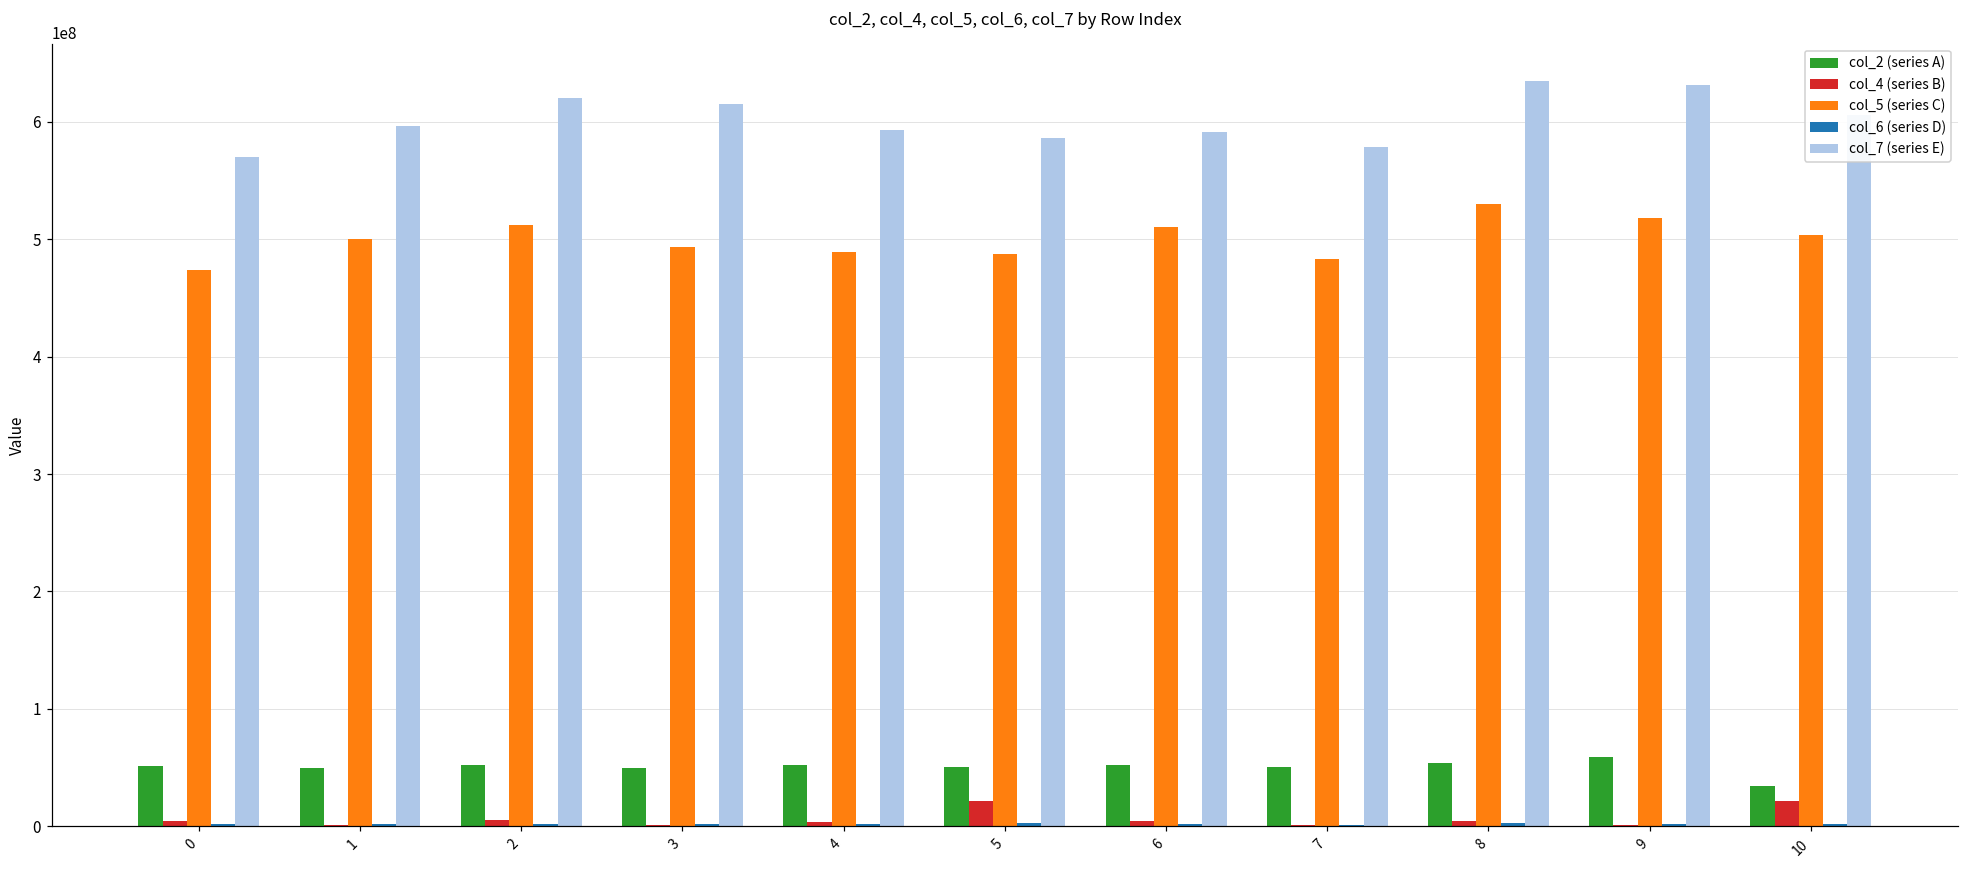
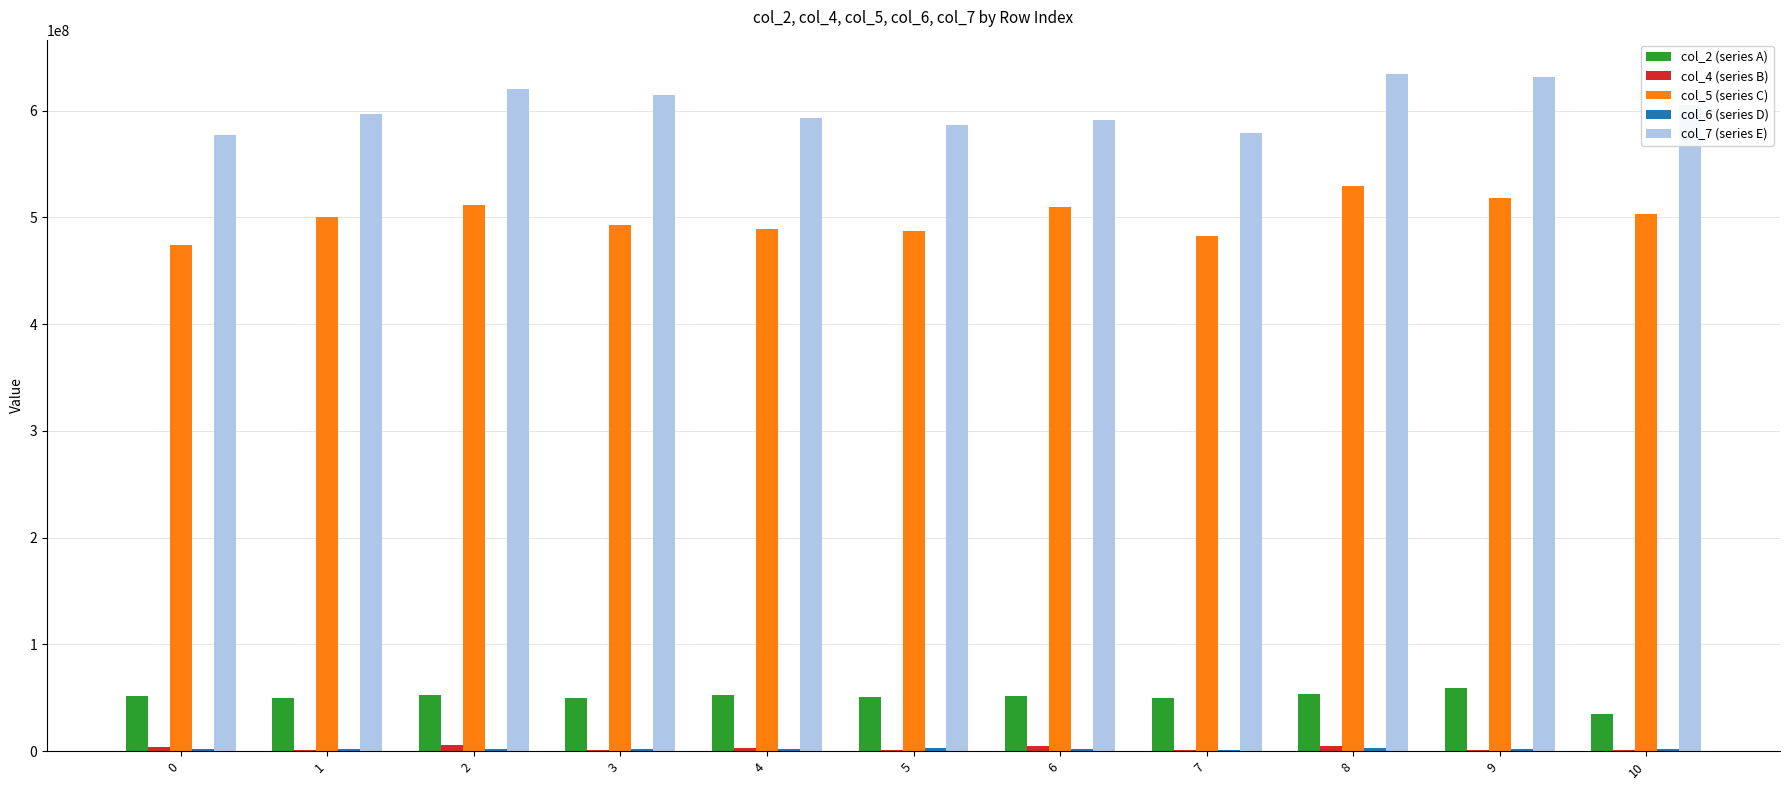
col_7 (series E), 0: 570000000 -> 577000000
col_4 (series B), 5: 22000000 -> 1000000
col_4 (series B), 10: 21000000 -> 1000000
